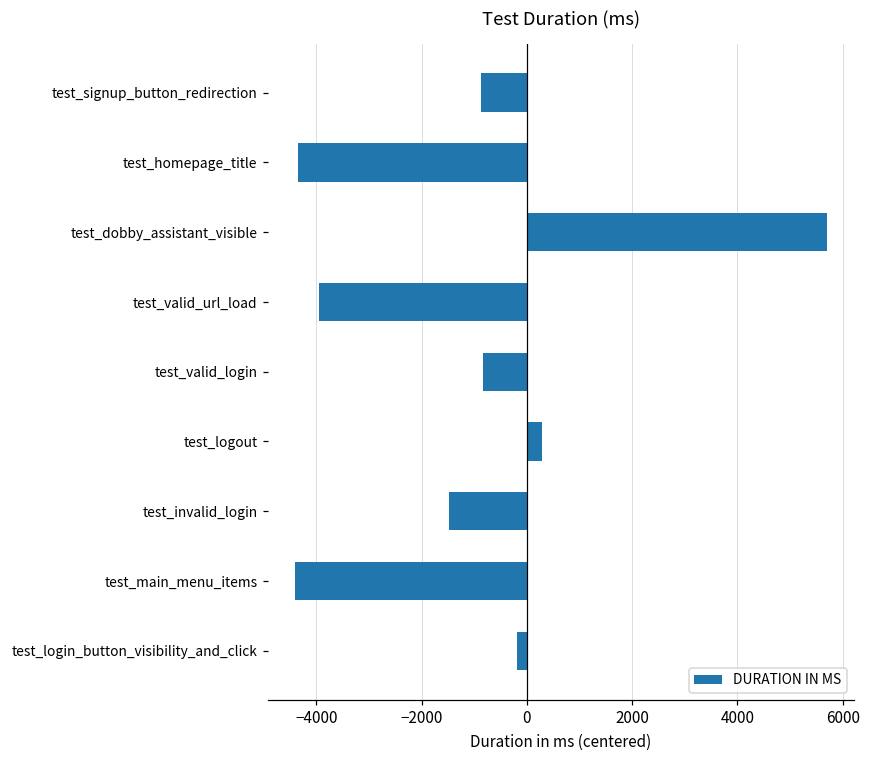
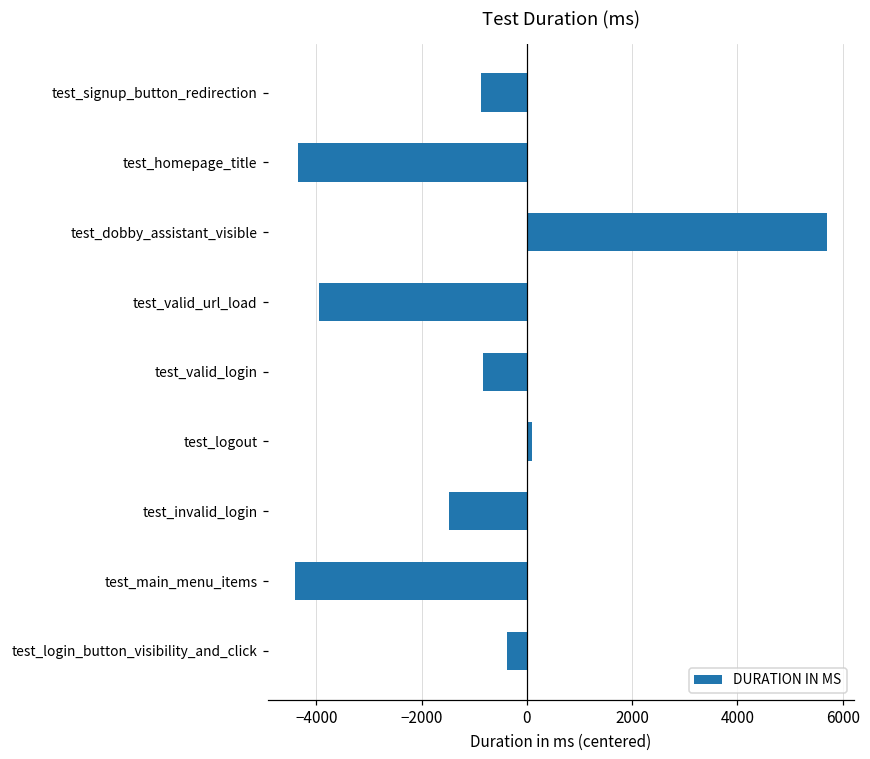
test_logout: 300 -> 100
test_login_button_visibility_and_click: -200 -> -400
